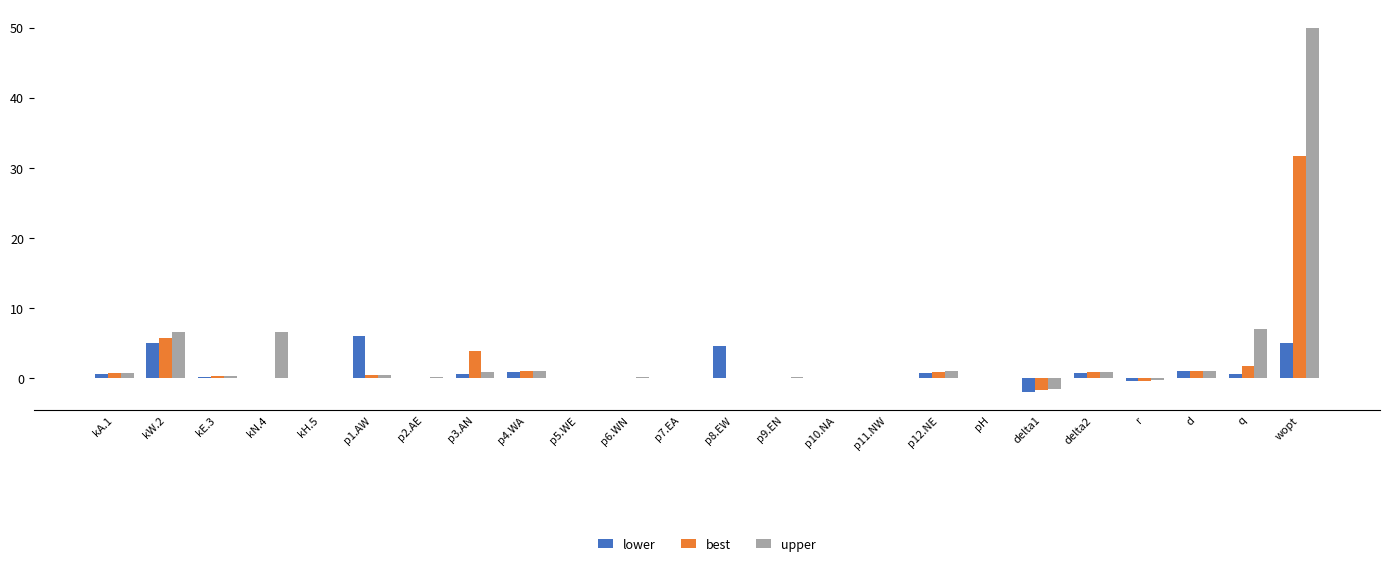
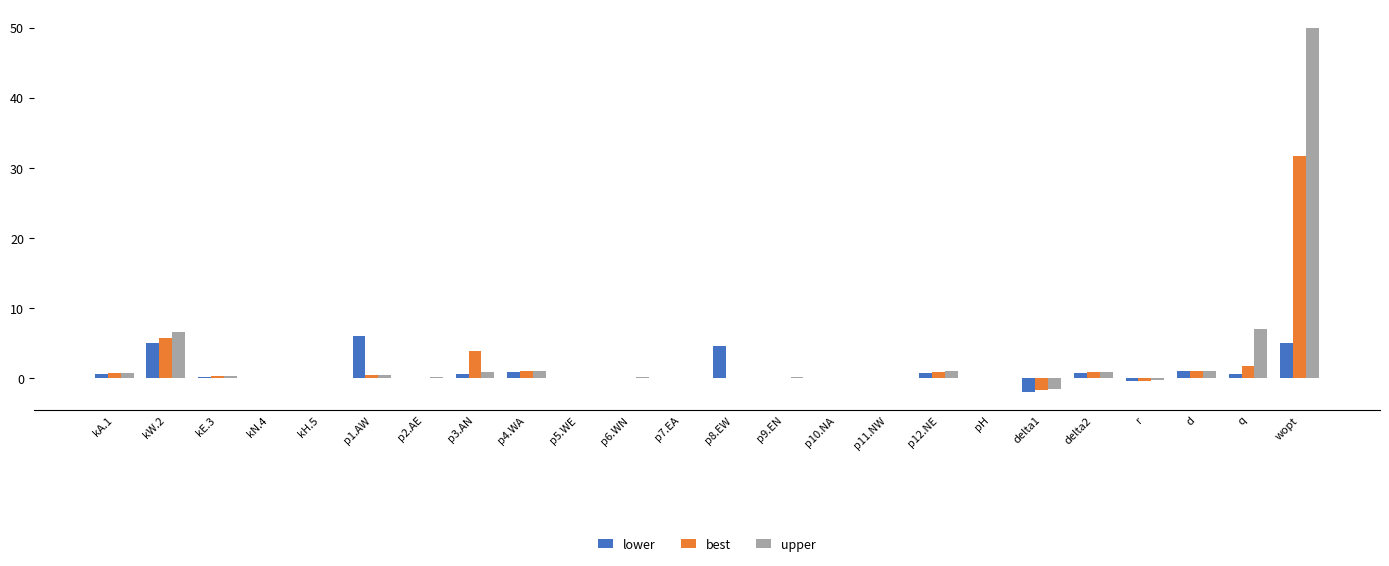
upper, kN.4: 7 -> 0
